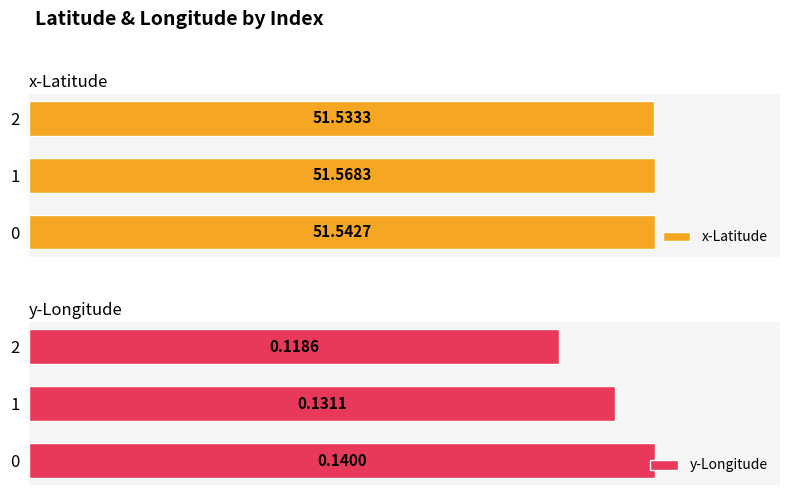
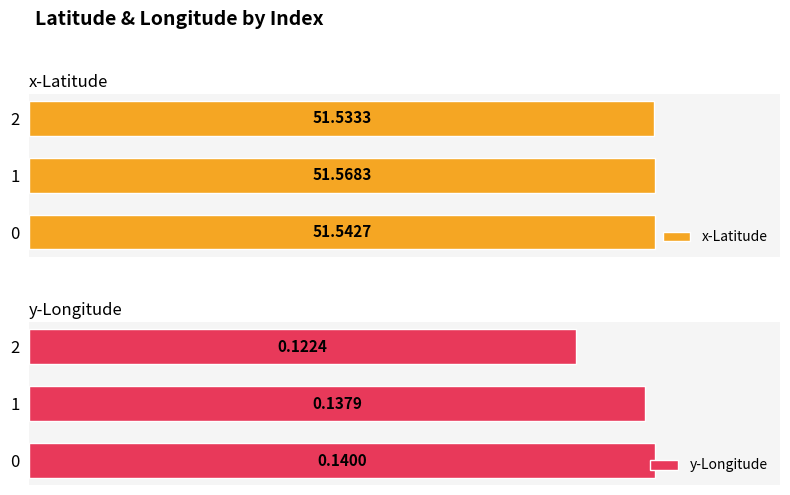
y-Longitude, 2: 0.1186 -> 0.1224
y-Longitude, 1: 0.1311 -> 0.1379
